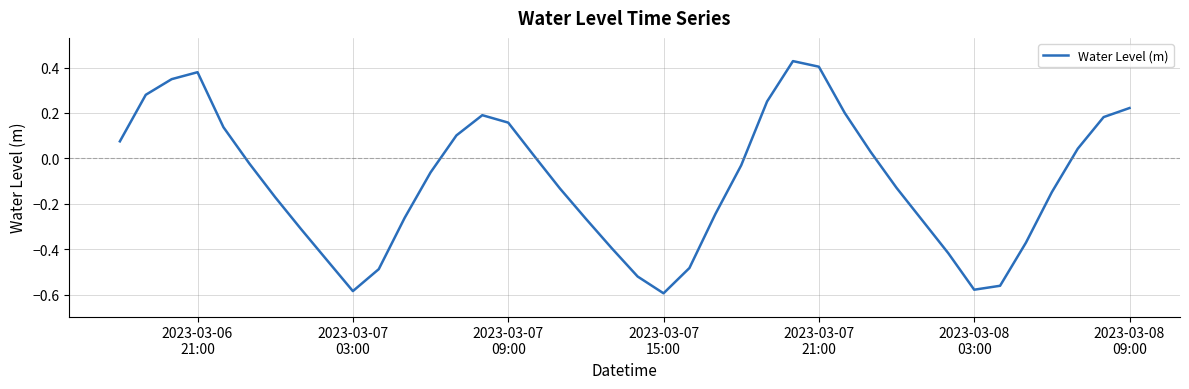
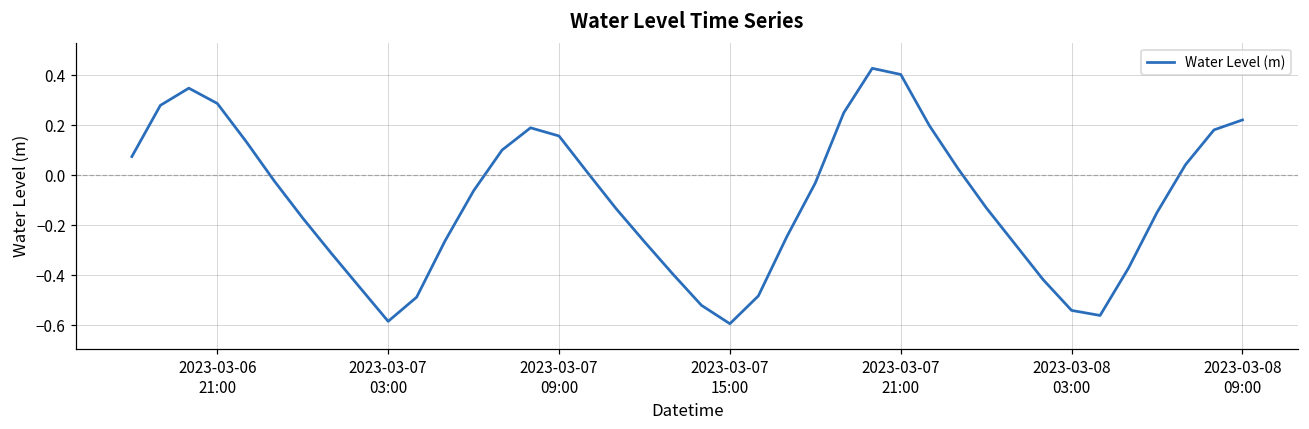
2023-03-06 21:00: 0.38 -> 0.29
2023-03-08 03:00: -0.58 -> -0.54
